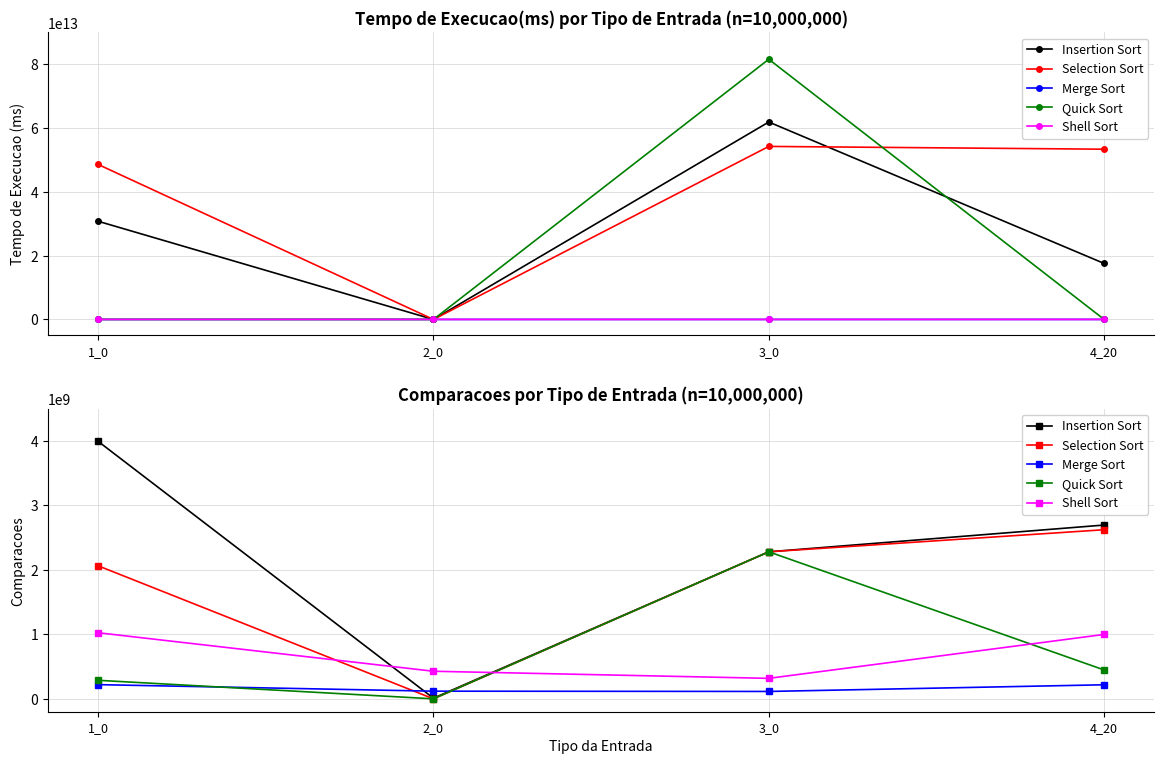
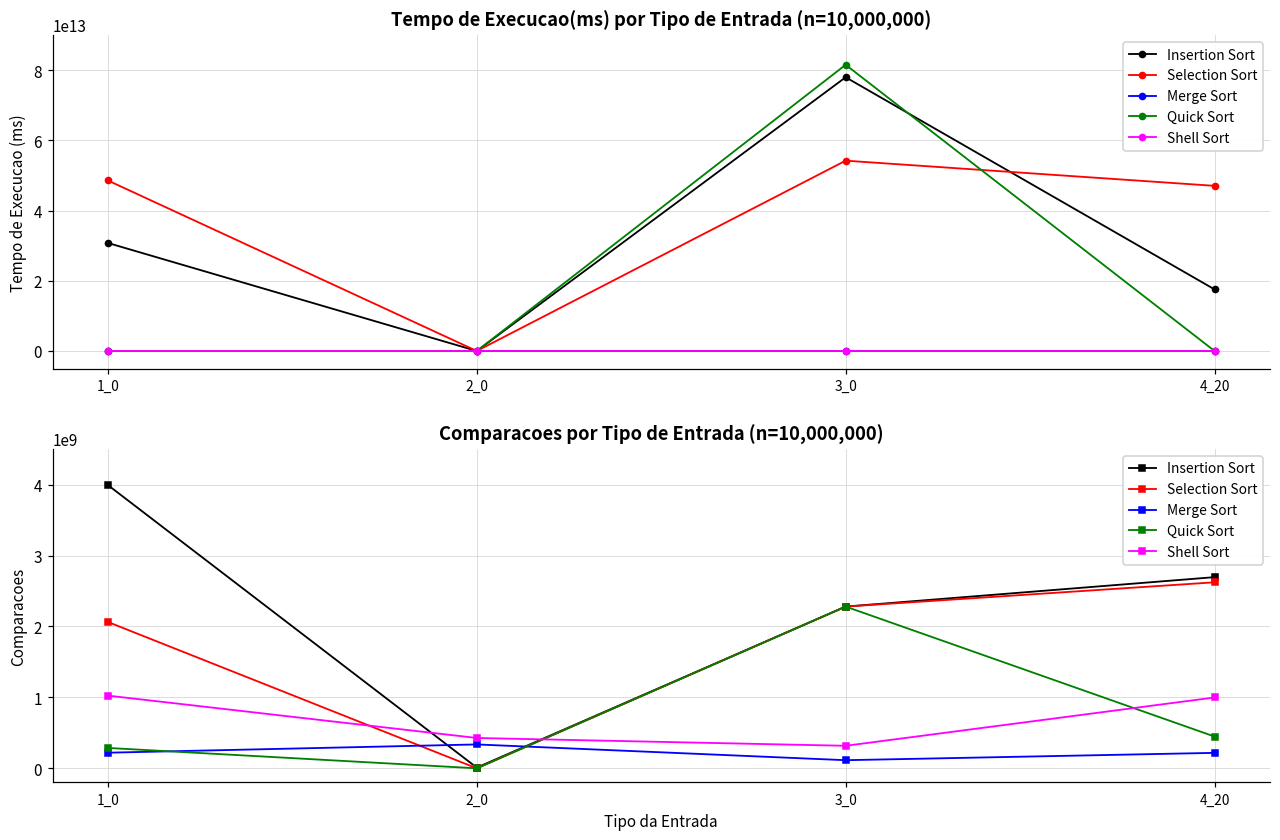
Tempo de Execucao(ms) por Tipo de Entrada (n=10,000,000), Insertion Sort, 3_0: 62000000000000 -> 78000000000000
Tempo de Execucao(ms) por Tipo de Entrada (n=10,000,000), Selection Sort, 4_20: 53000000000000 -> 47000000000000
Comparacoes por Tipo de Entrada (n=10,000,000), Merge Sort, 2_0: 100000000 -> 300000000
